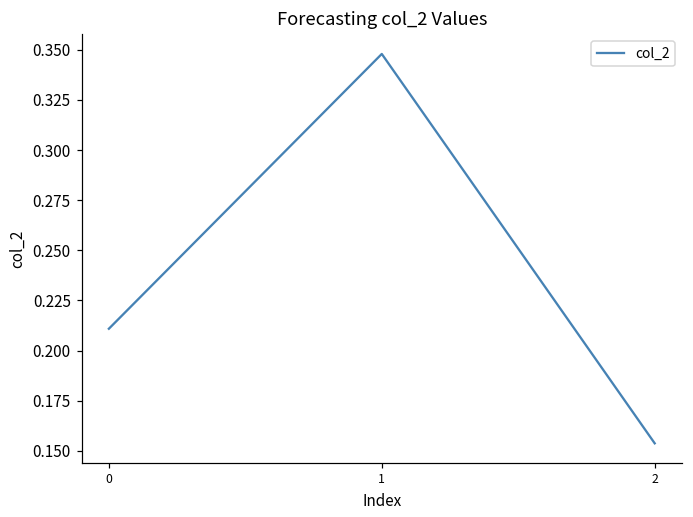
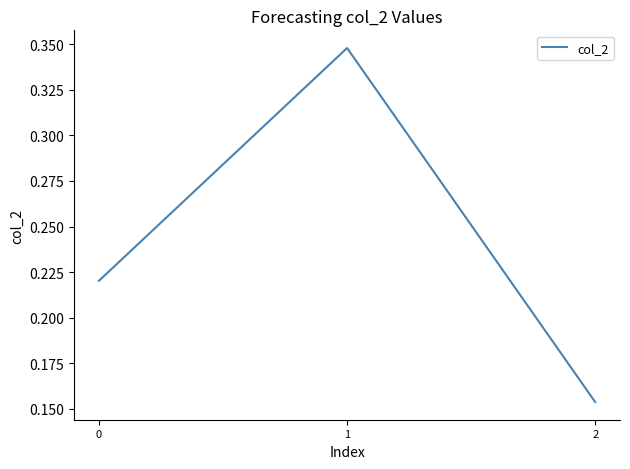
0: 0.211 -> 0.220
